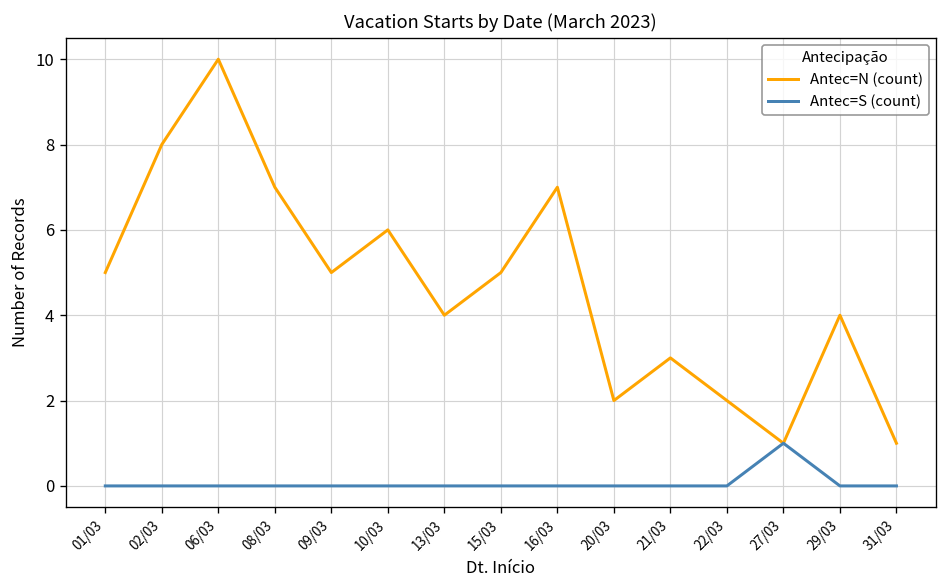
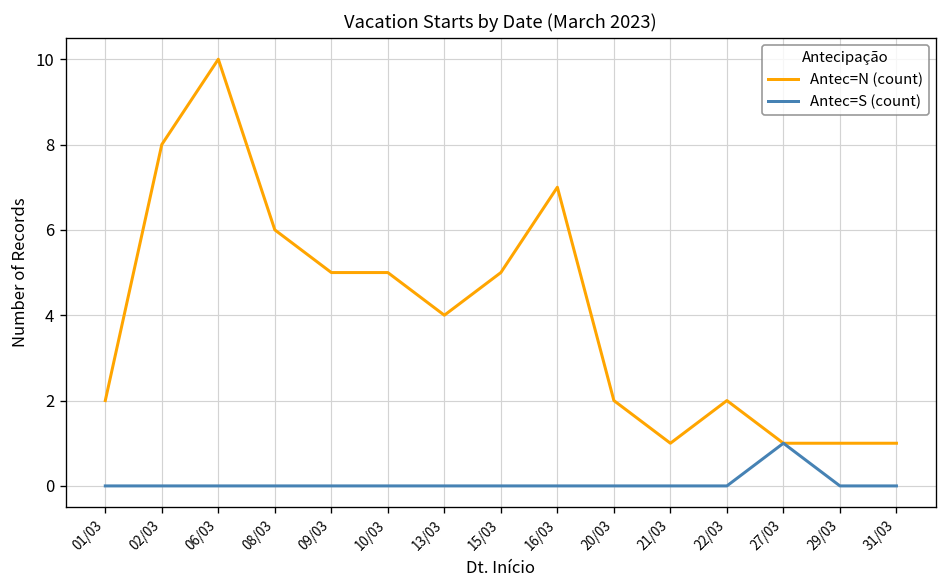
Antec=N (count), 01/03: 5 -> 2
Antec=N (count), 08/03: 7 -> 6
Antec=N (count), 10/03: 6 -> 5
Antec=N (count), 21/03: 3 -> 1
Antec=N (count), 29/03: 4 -> 1
